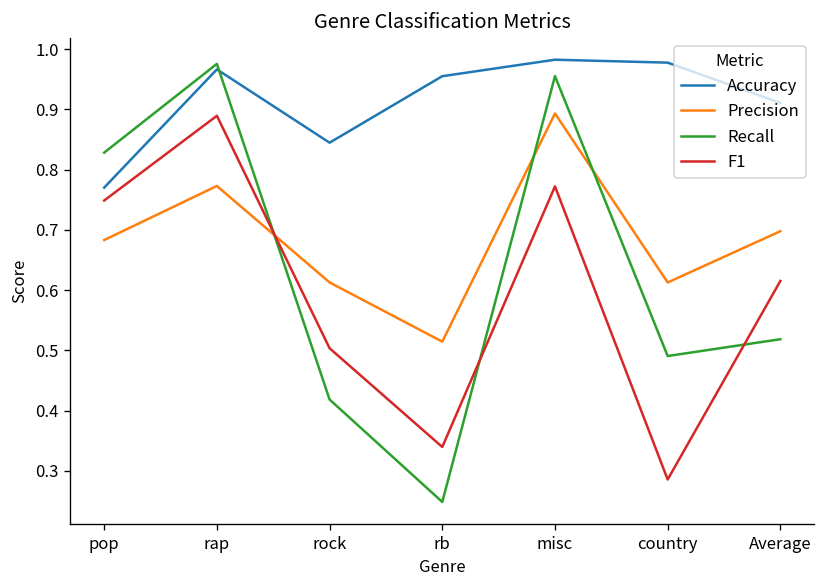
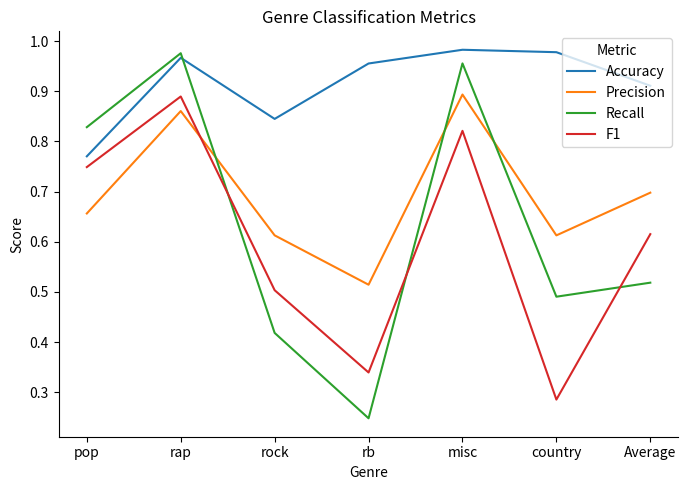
Precision, pop: 0.68 -> 0.66
Precision, rap: 0.77 -> 0.86
F1, misc: 0.77 -> 0.82
